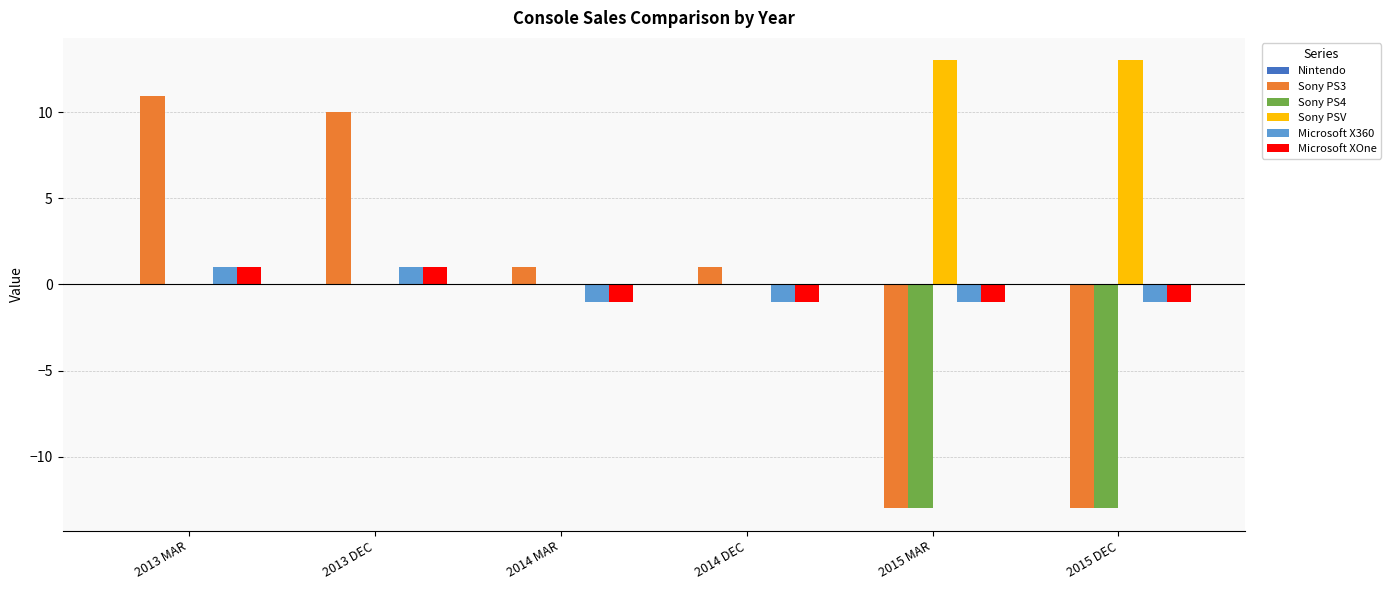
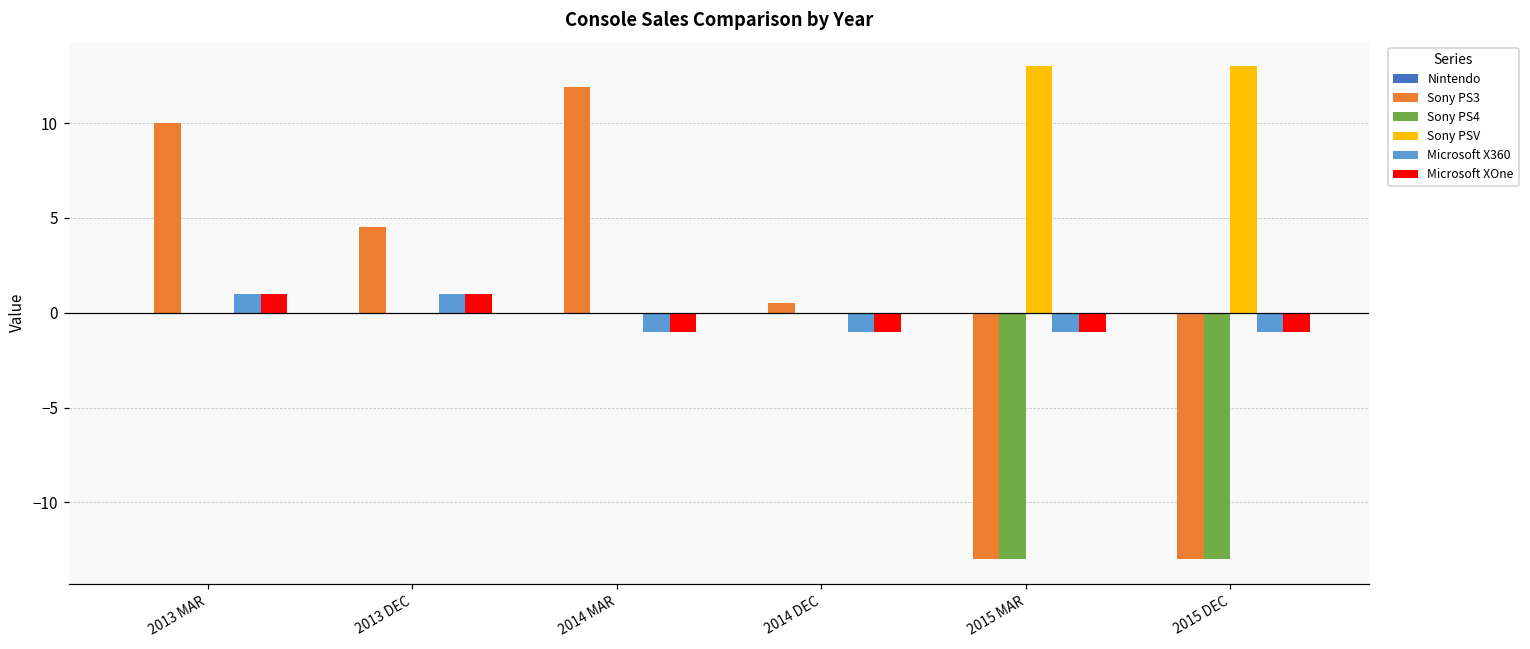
Sony PS3, 2013 MAR: 10.9 -> 10.0
Sony PS3, 2013 DEC: 10.0 -> 4.5
Sony PS3, 2014 MAR: 1.0 -> 11.9
Sony PS3, 2014 DEC: 1.0 -> 0.5
